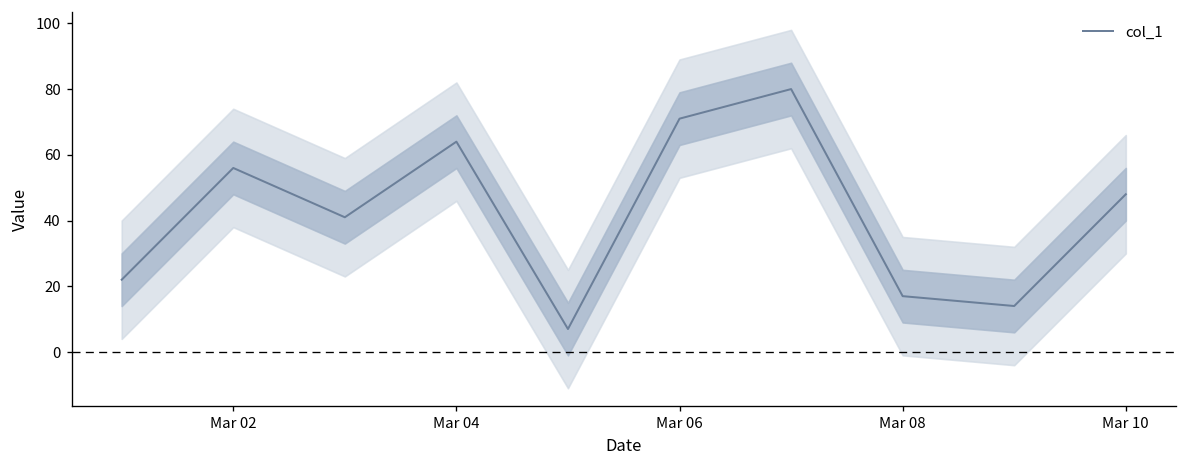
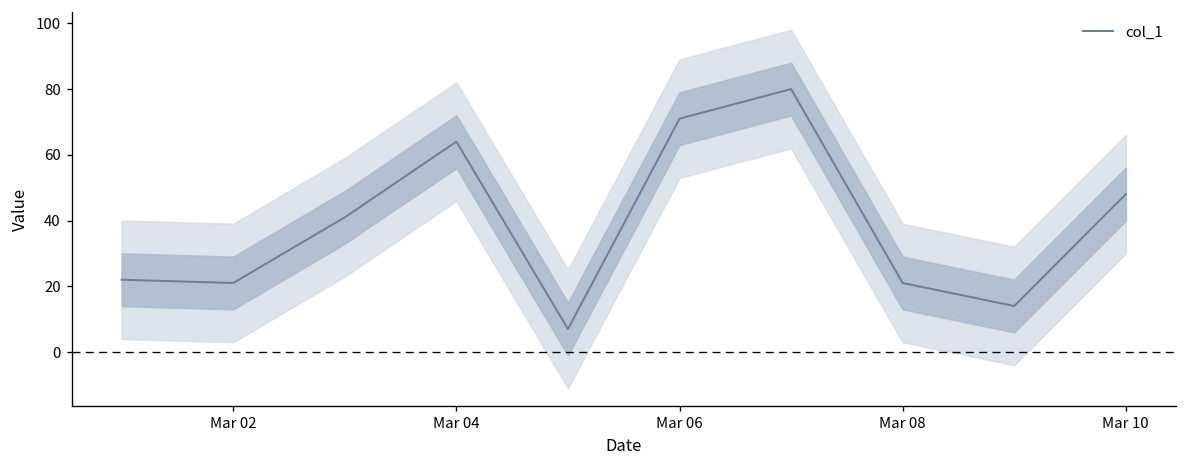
col_1, Mar 02: 56 -> 21
col_1, Mar 08: 17 -> 21
